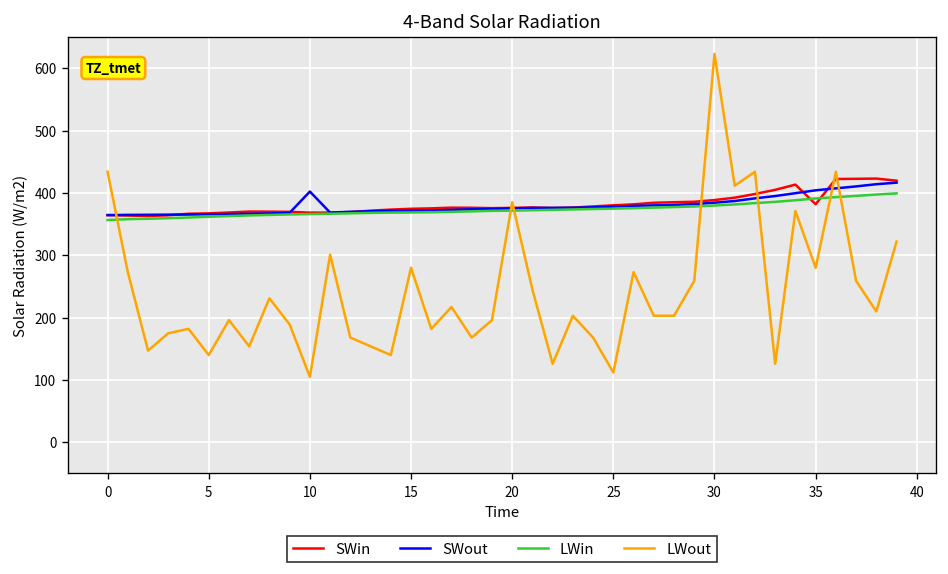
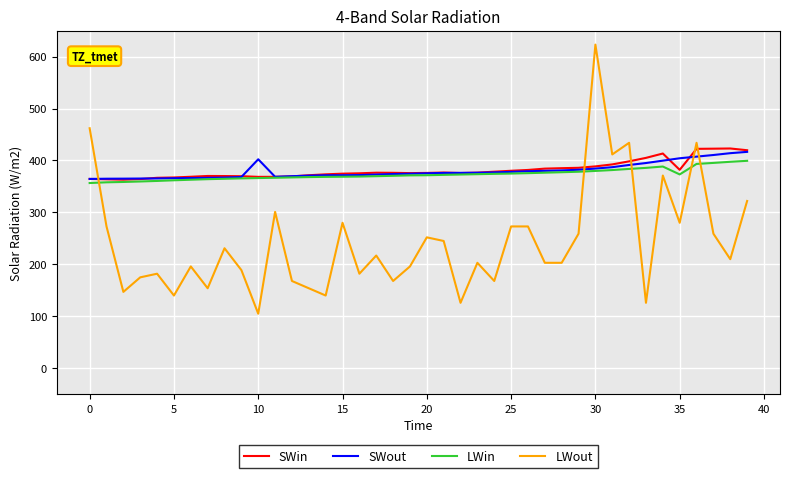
LWout, 0: 430 -> 460
LWout, 20: 390 -> 250
LWout, 25: 110 -> 270
LWin, 35: 390 -> 370
